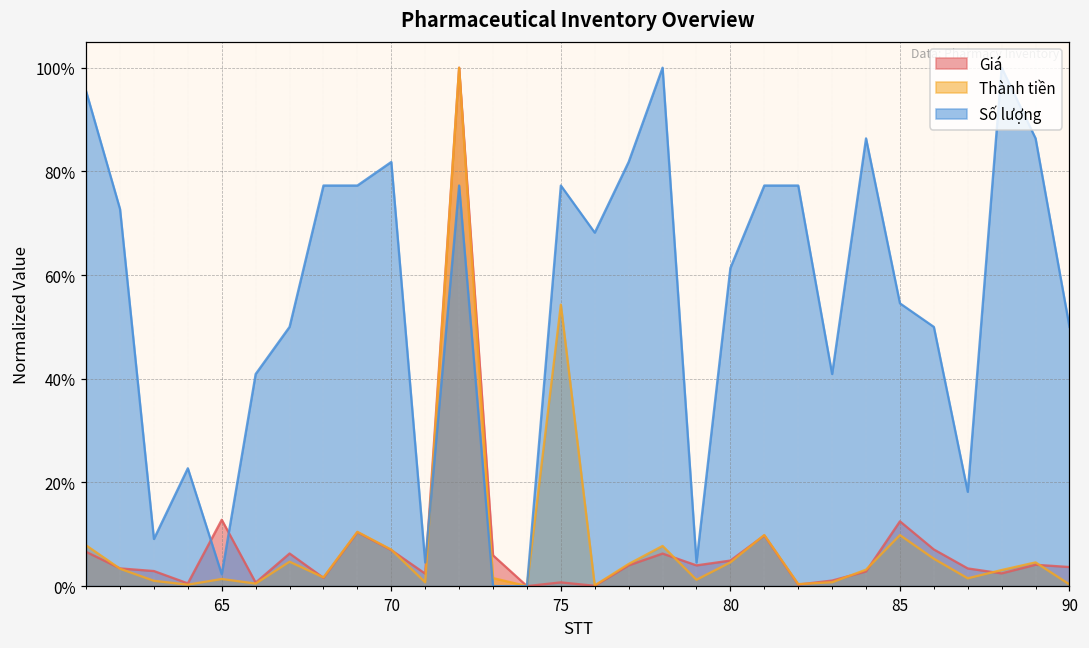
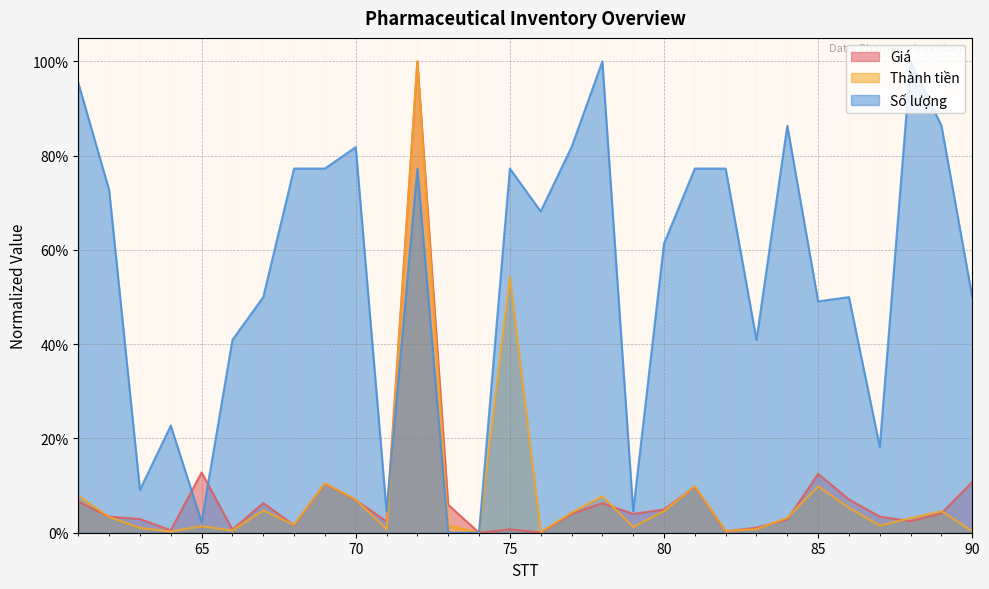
Số lượng, 85: 55% -> 49%
Giá, 90: 4% -> 11%
